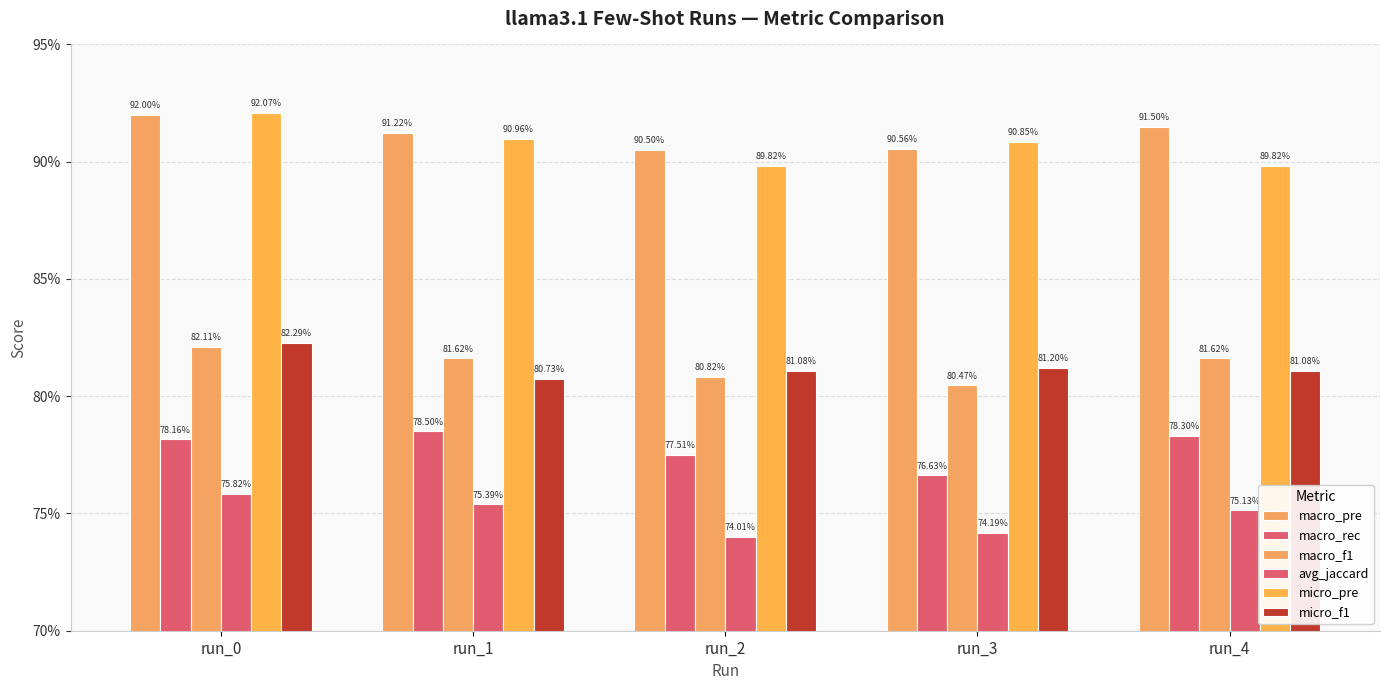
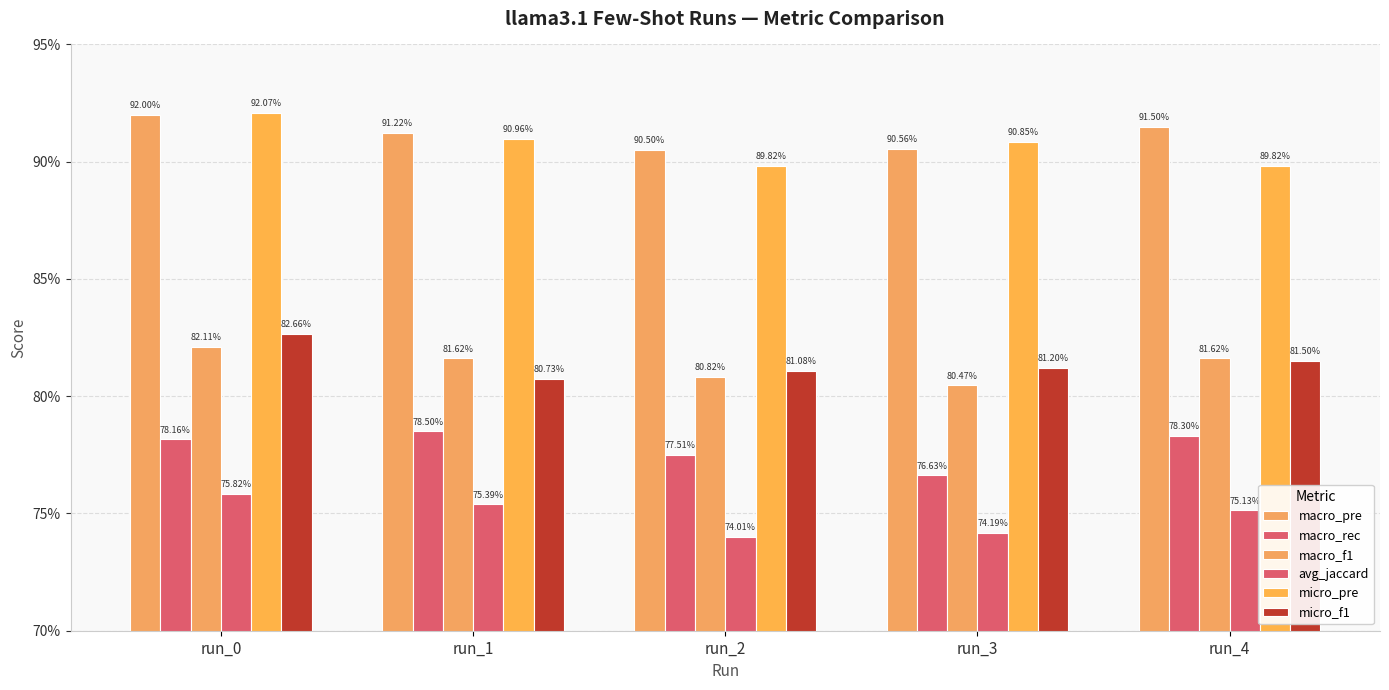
micro_f1, run_0: 82.29% -> 82.66%
micro_f1, run_4: 81.08% -> 81.50%
